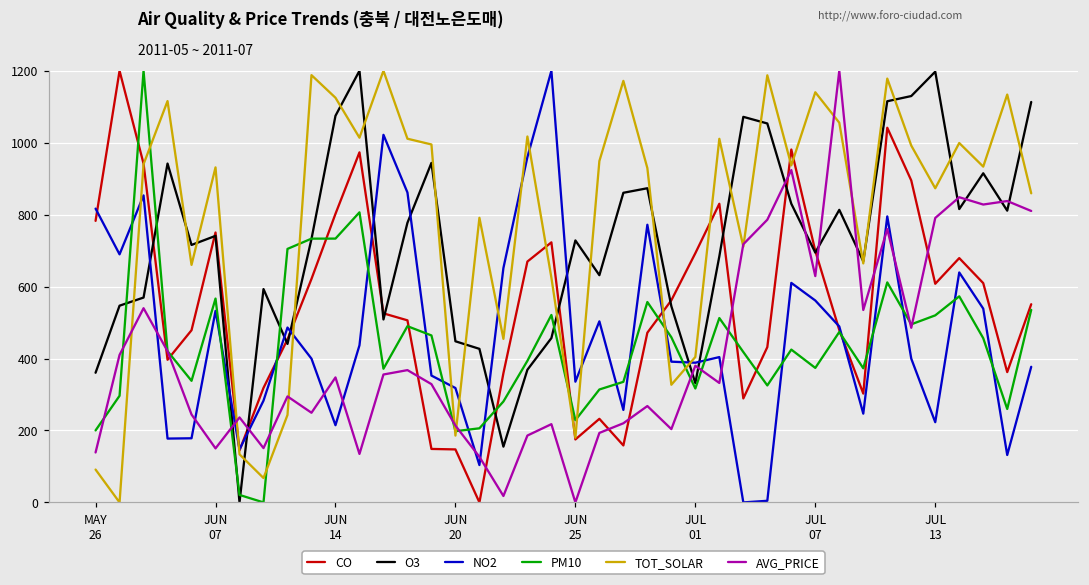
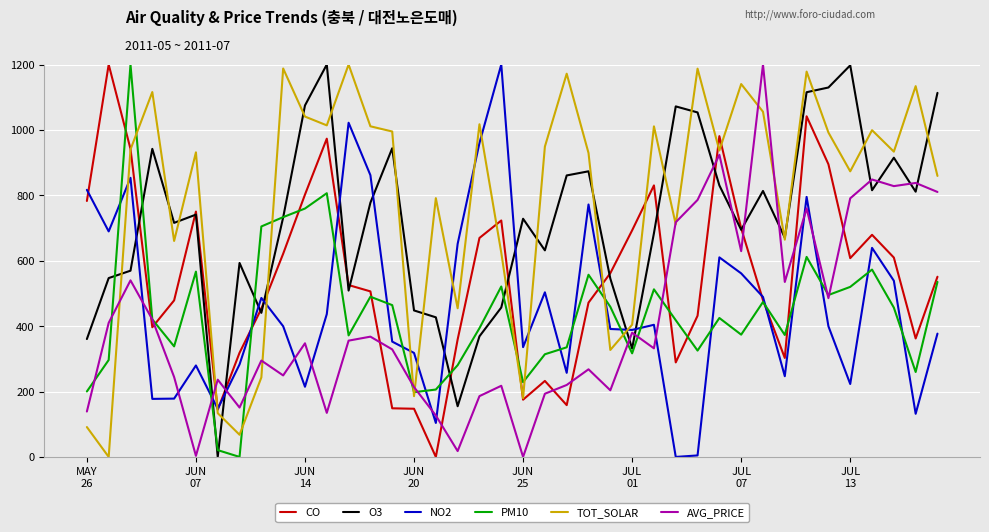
NO2, JUN 07: 530 -> 280
AVG_PRICE, JUN 07: 150 -> 0
PM10, JUN 14: 730 -> 760
TOT_SOLAR, JUN 14: 1130 -> 1040
